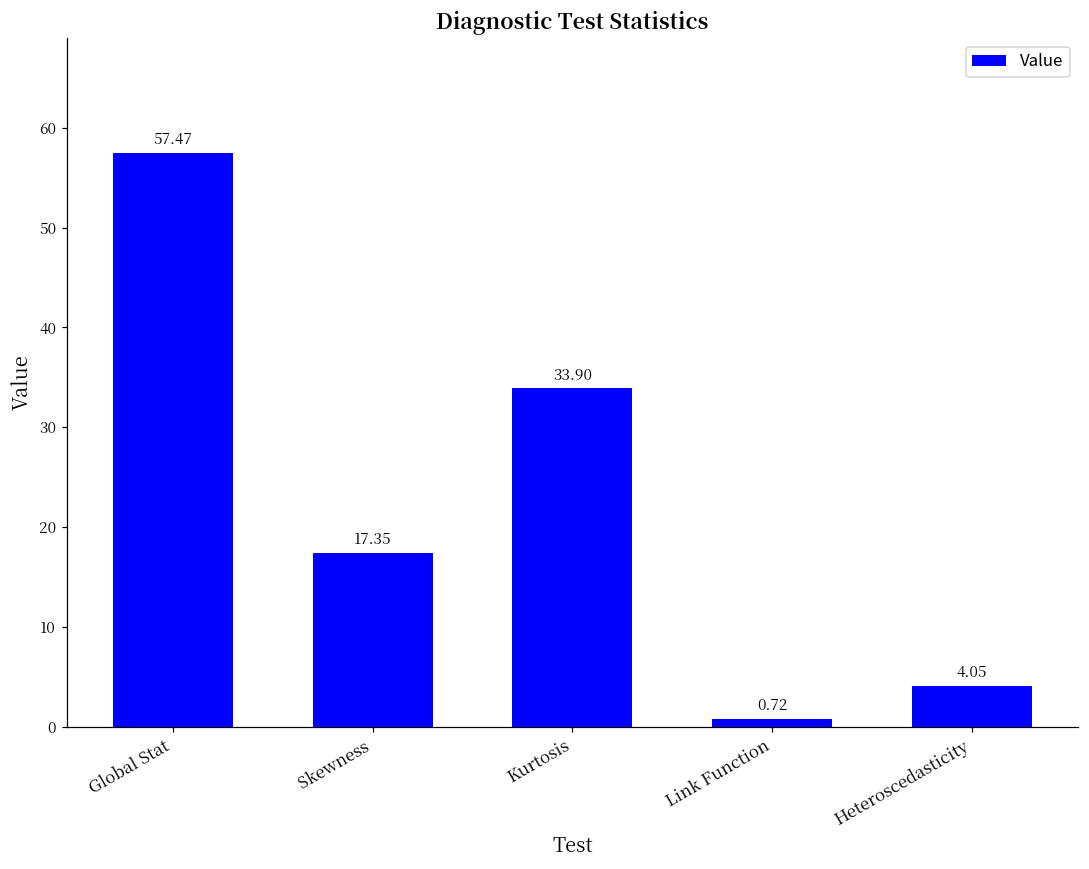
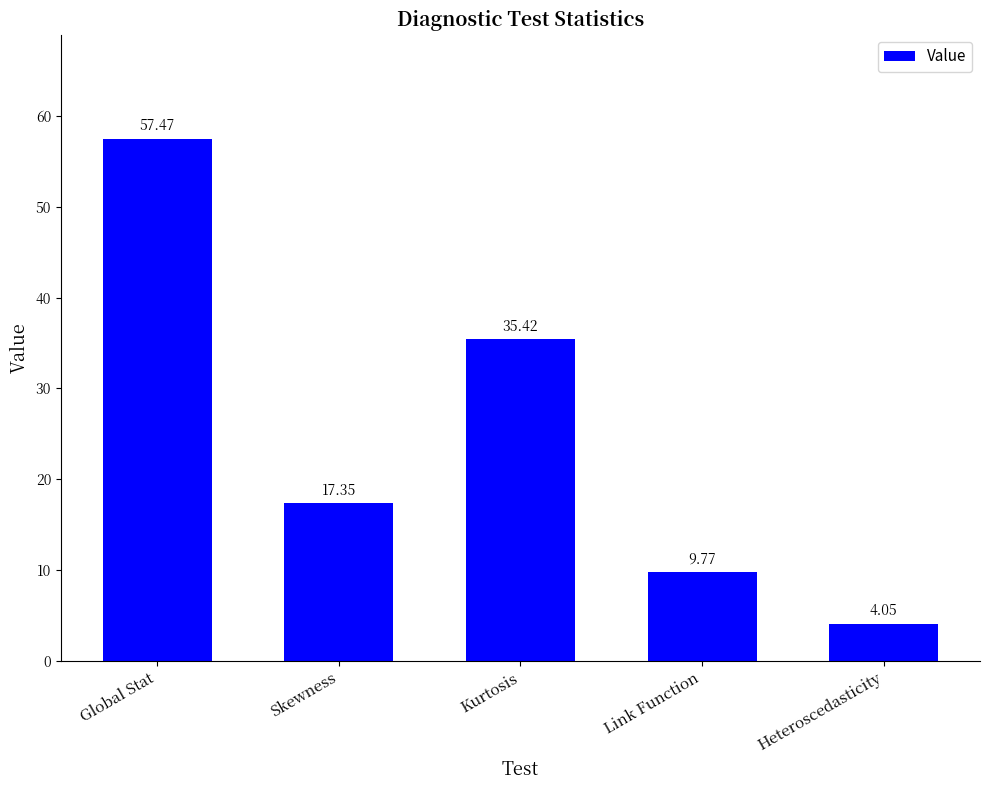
Kurtosis: 33.90 -> 35.42
Link Function: 0.72 -> 9.77
